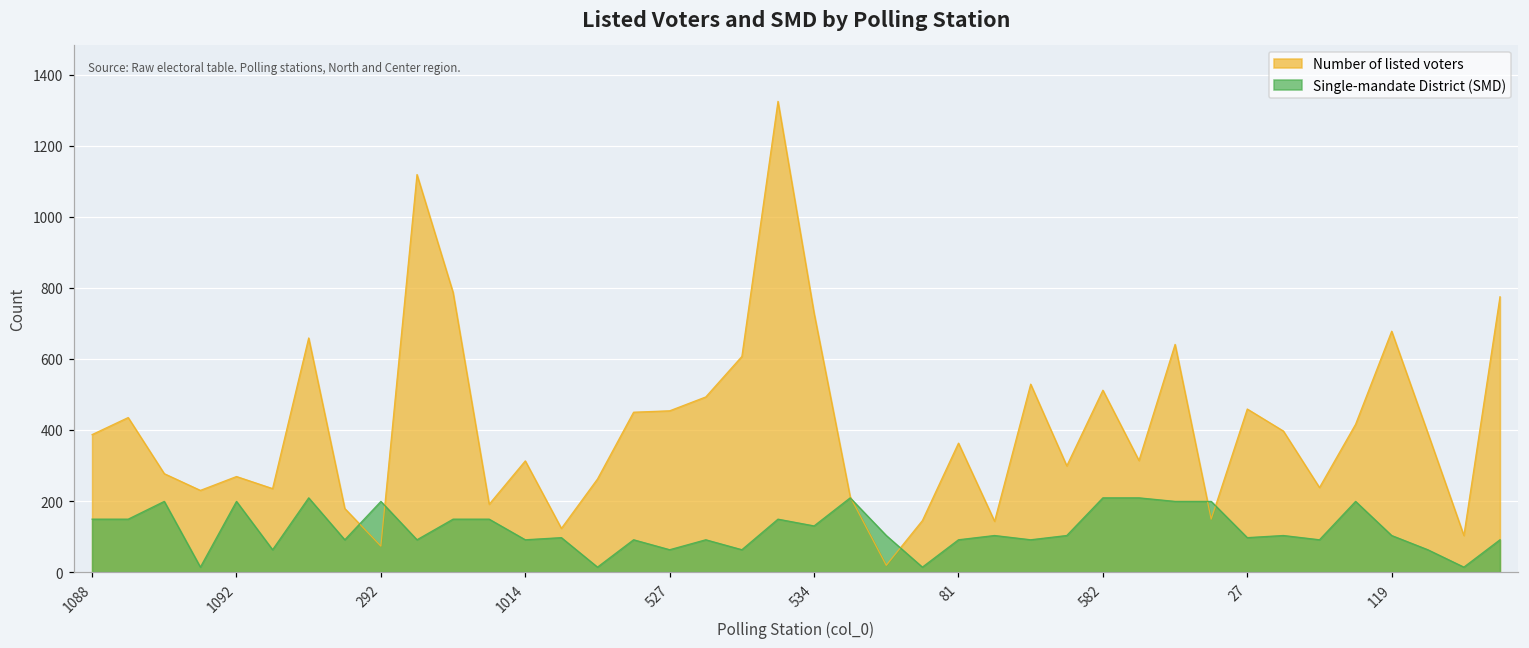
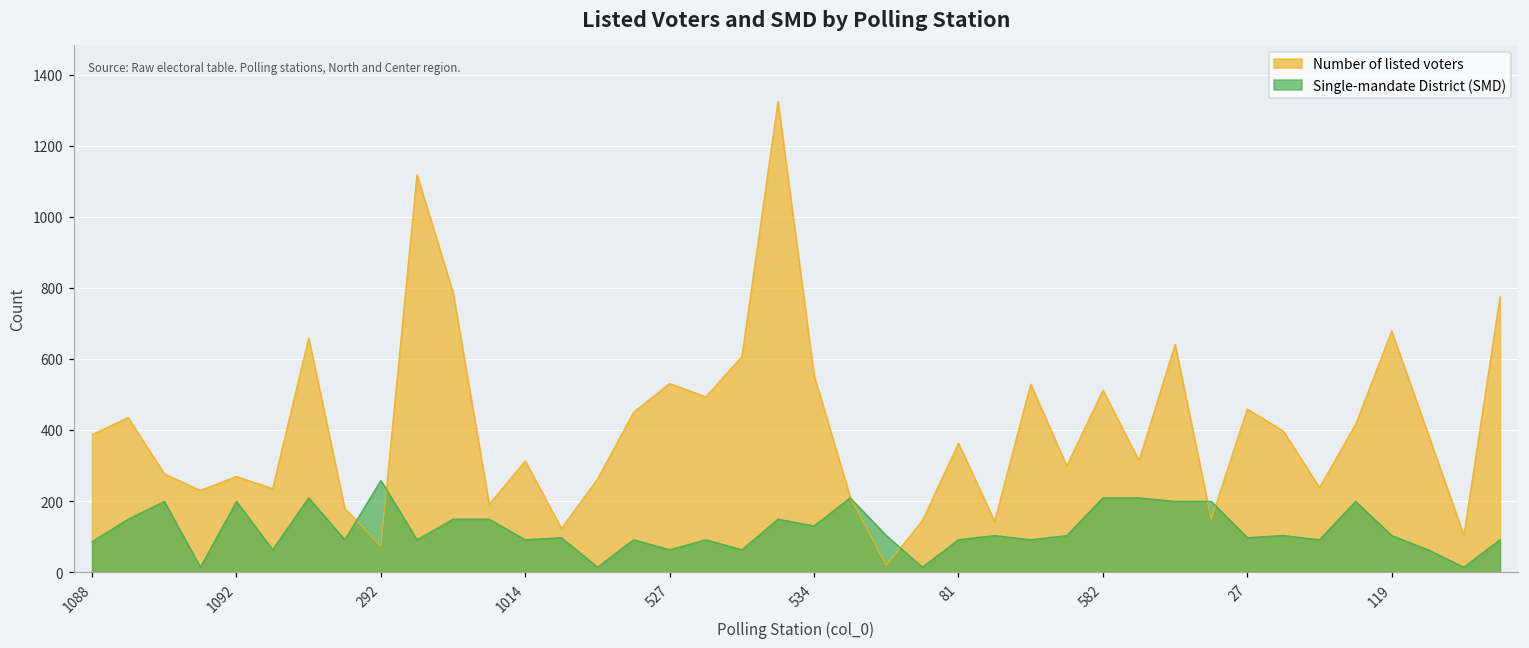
Single-mandate District (SMD), 1088: 150 -> 90
Single-mandate District (SMD), 292: 200 -> 260
Number of listed voters, 527: 450 -> 530
Number of listed voters, 534: 730 -> 550
